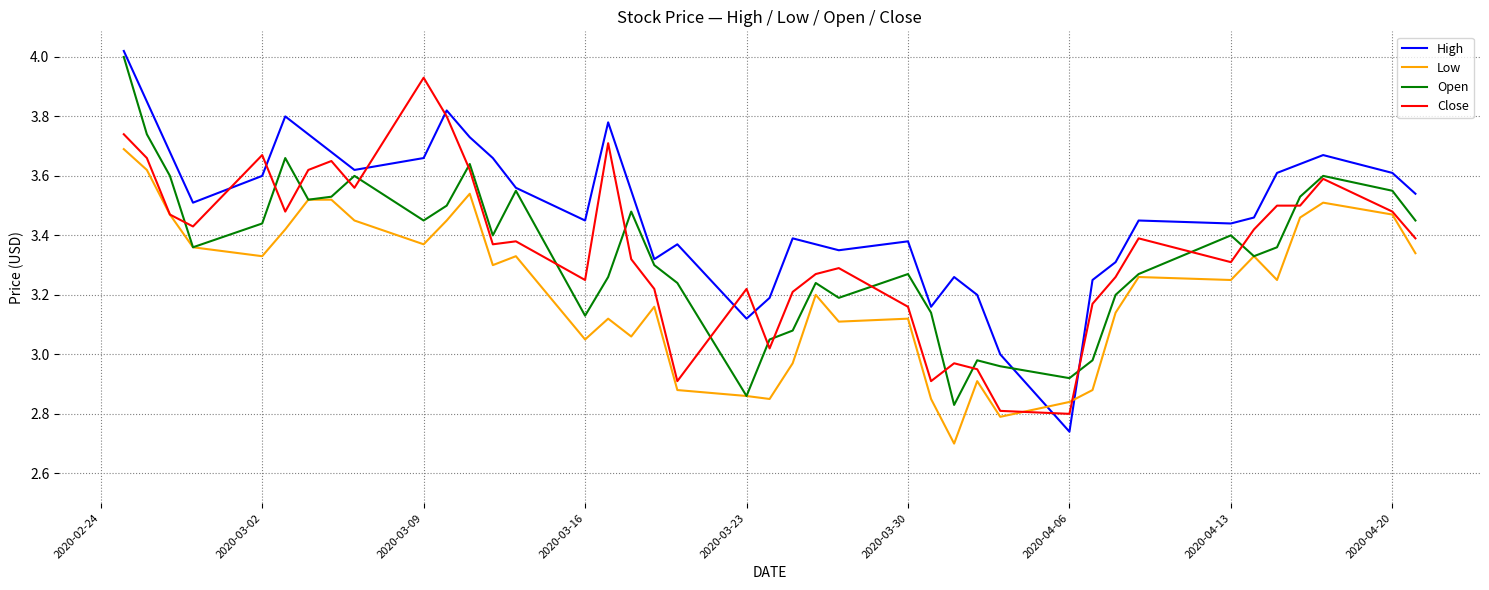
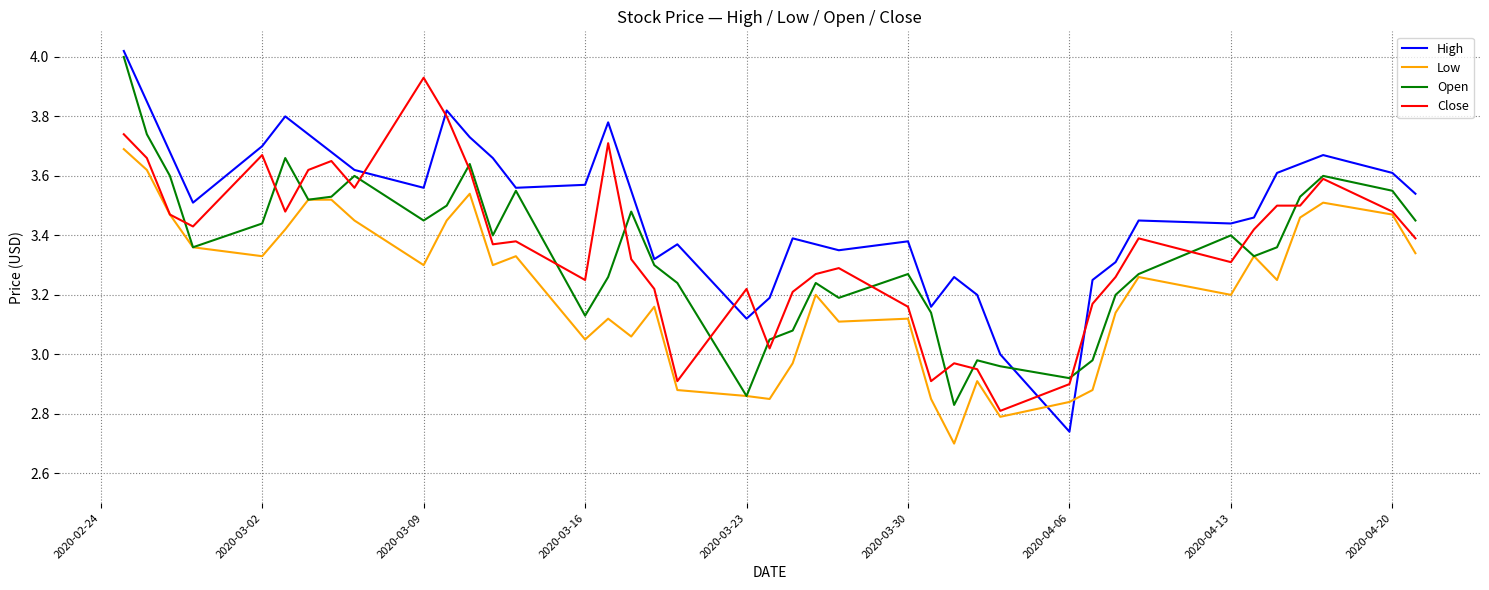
High, 2020-03-02: 3.6 -> 3.7
High, 2020-03-09: 3.66 -> 3.56
Low, 2020-03-09: 3.37 -> 3.30
High, 2020-03-16: 3.45 -> 3.57
Close, 2020-04-06: 2.8 -> 2.9
Low, 2020-04-13: 3.25 -> 3.20
